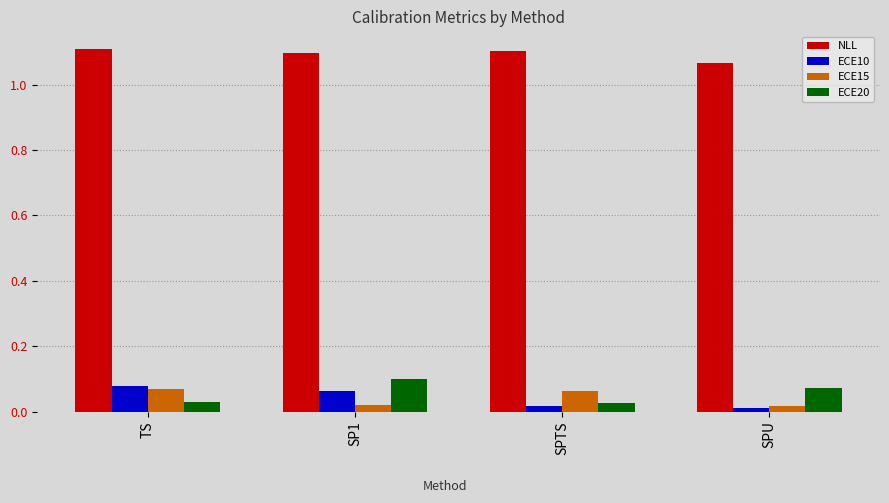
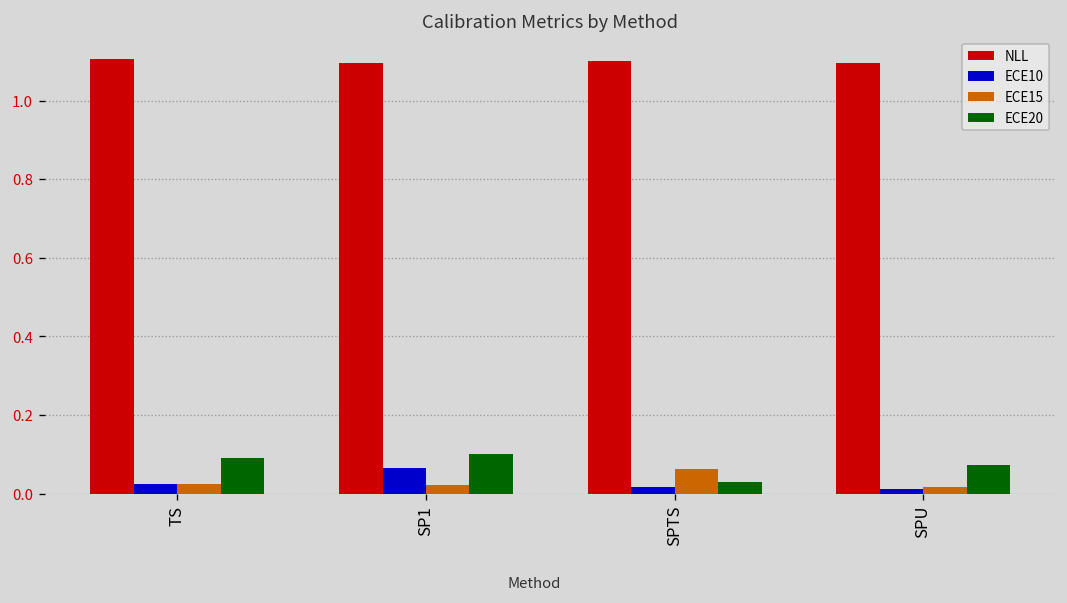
ECE10, TS: 0.08 -> 0.02
ECE15, TS: 0.07 -> 0.03
ECE20, TS: 0.03 -> 0.09
NLL, SPU: 1.06 -> 1.10
